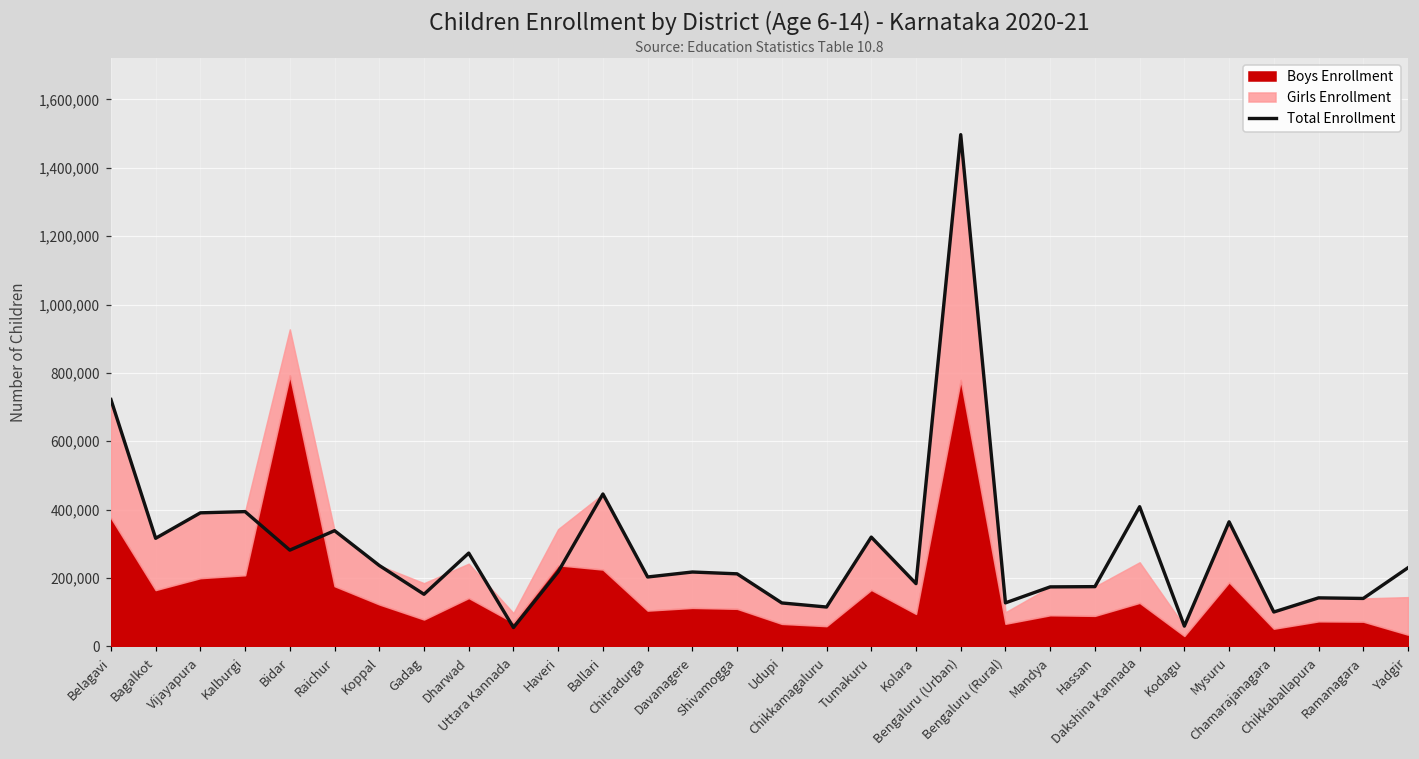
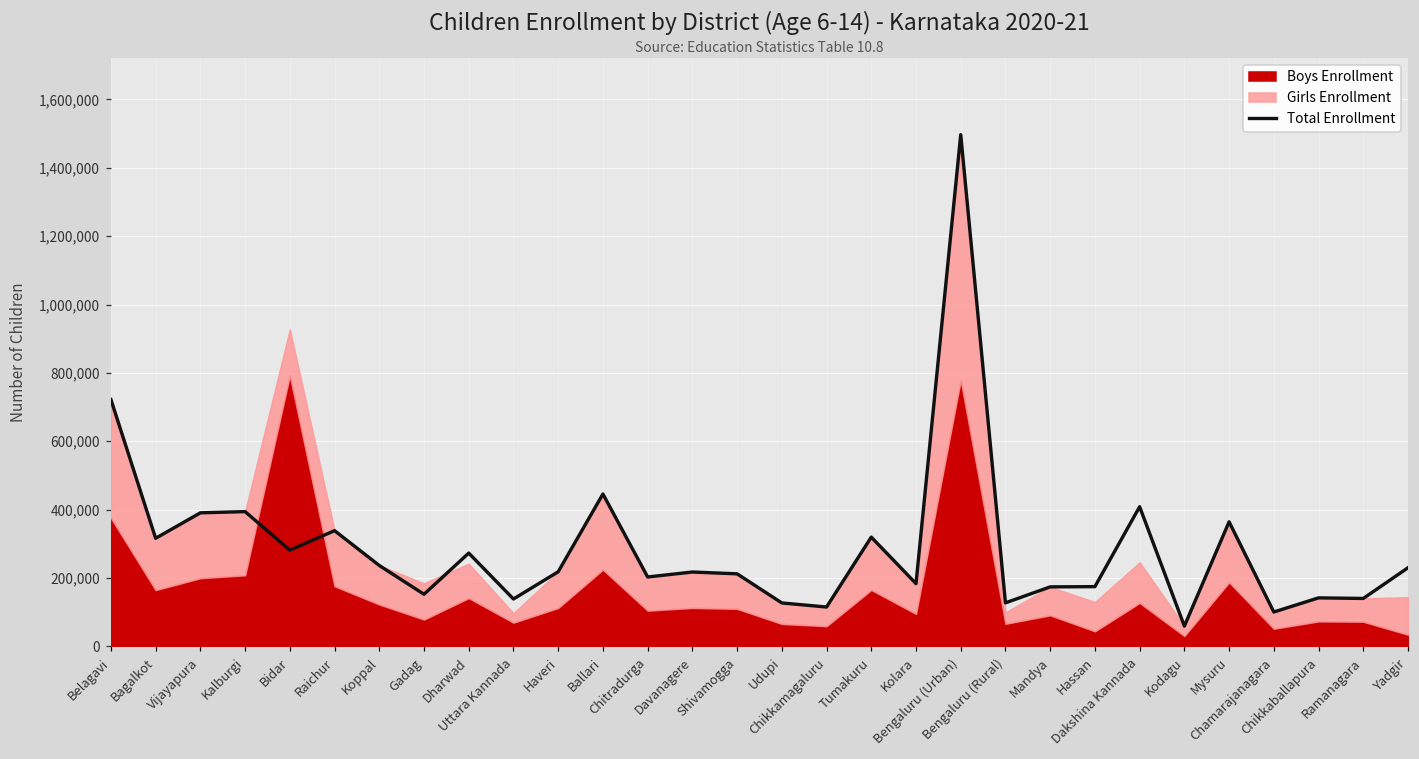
Total Enrollment, Uttara Kannada: 50,000 -> 140,000
Boys Enrollment, Haveri: 240,000 -> 110,000
Boys Enrollment, Hassan: 90,000 -> 40,000
